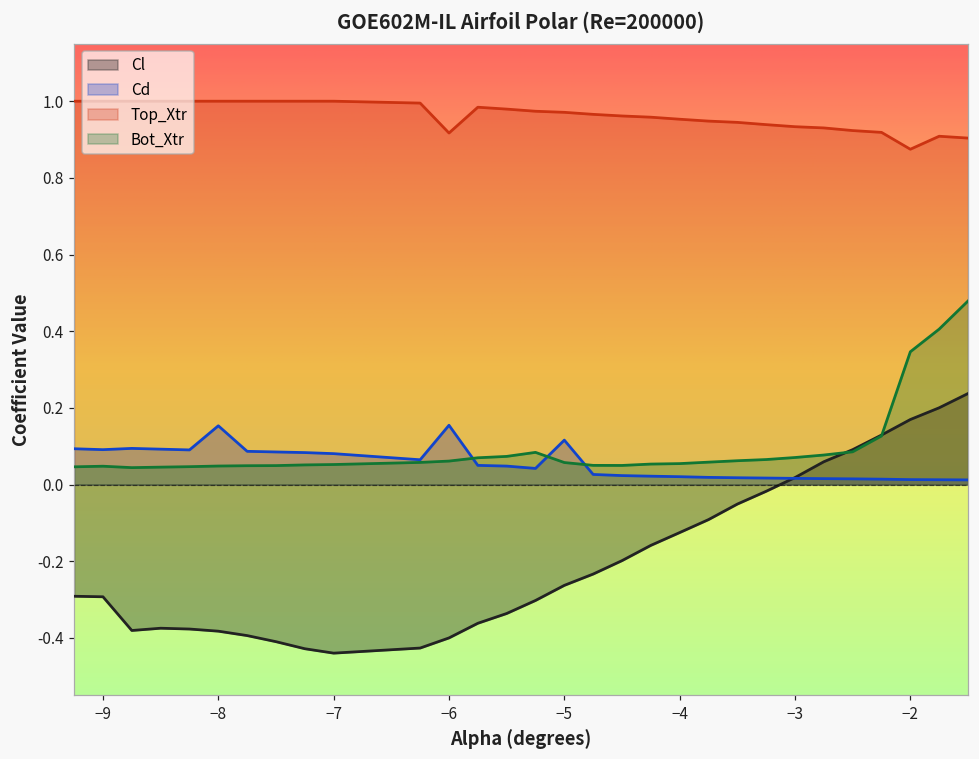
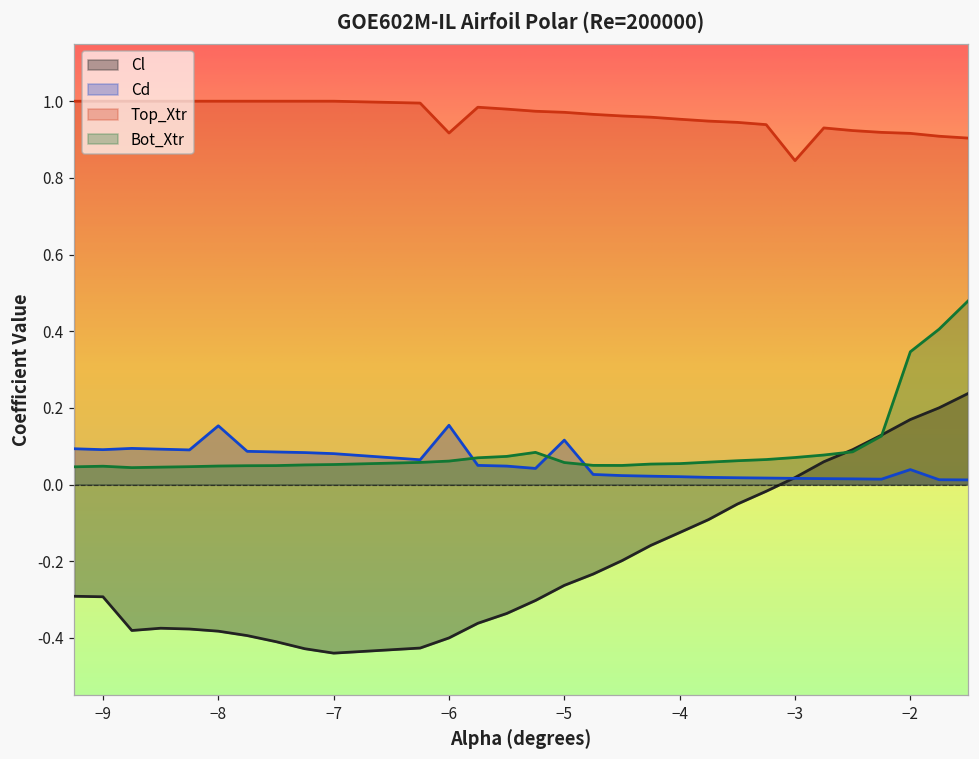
Top_Xtr, −3: 0.93 -> 0.85
Cd, −2: 0.01 -> 0.04
Top_Xtr, −2: 0.87 -> 0.92
